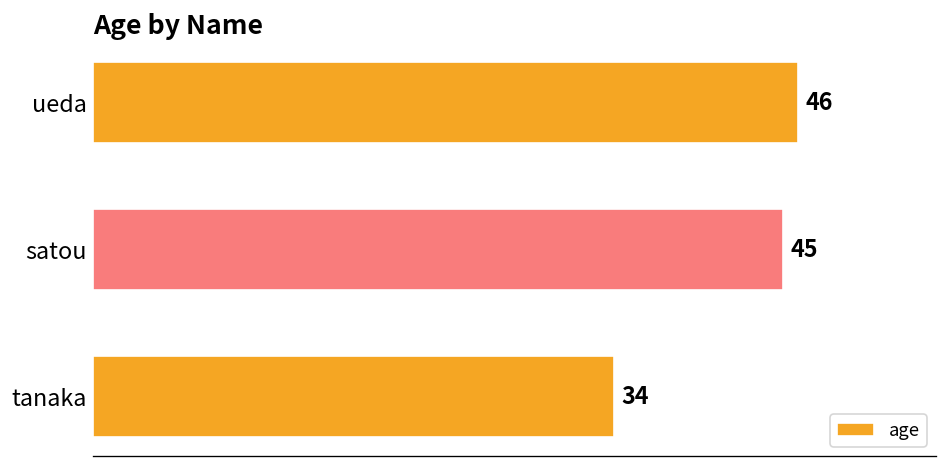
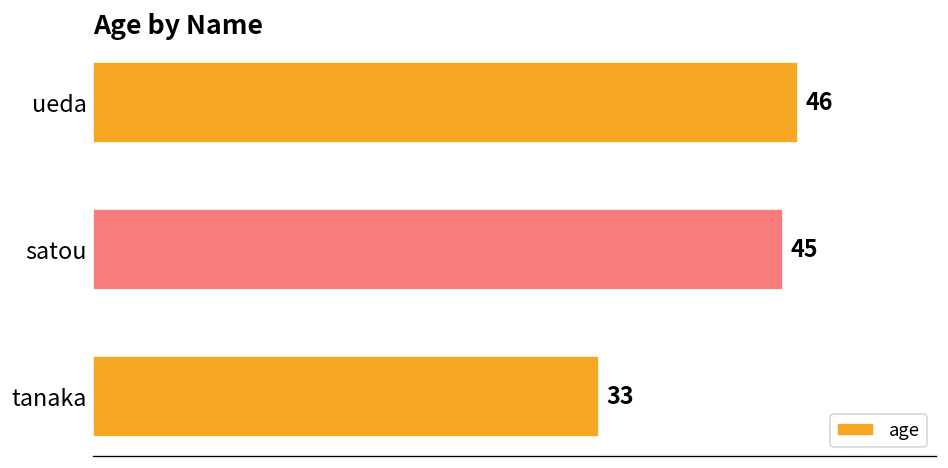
tanaka: 34 -> 33
